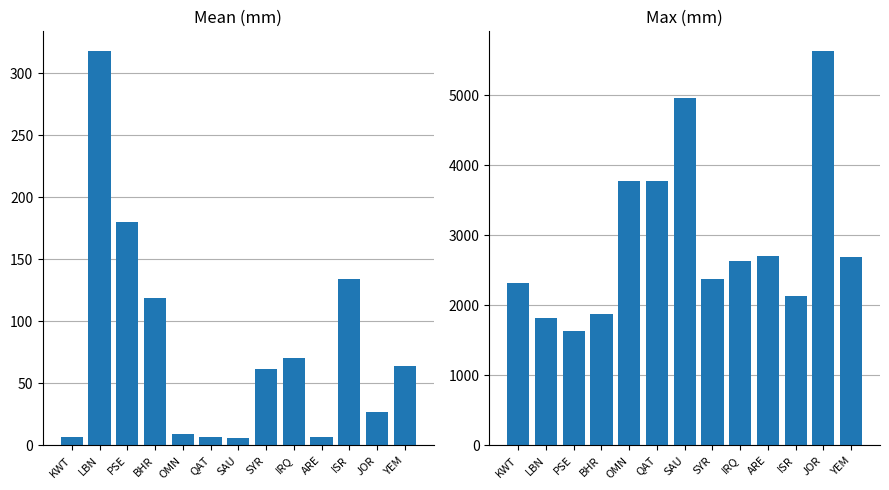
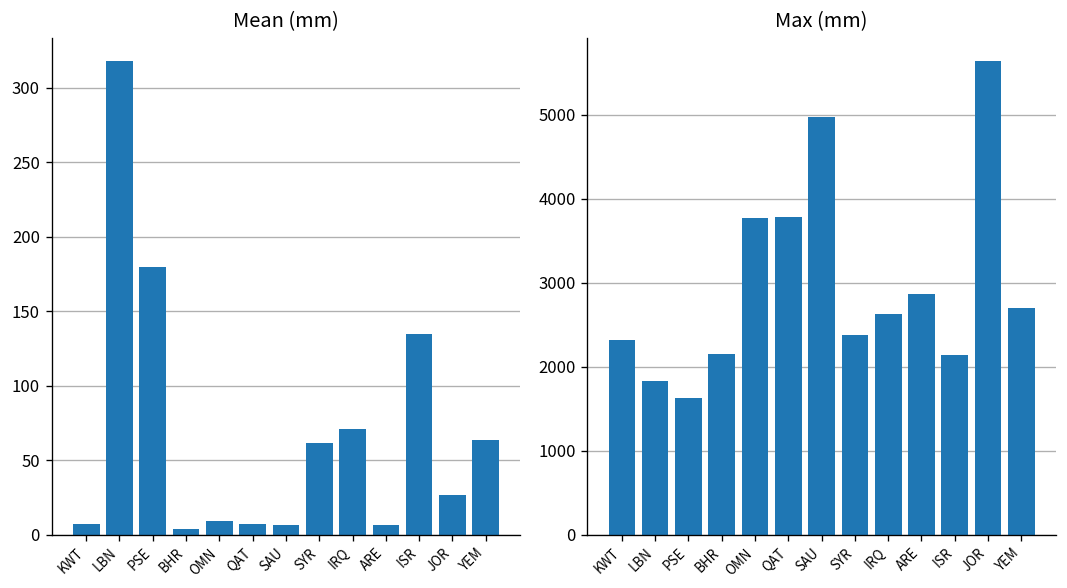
Mean (mm), BHR: 119 -> 4
Max (mm), BHR: 1900 -> 2100
Max (mm), ARE: 2700 -> 2900
